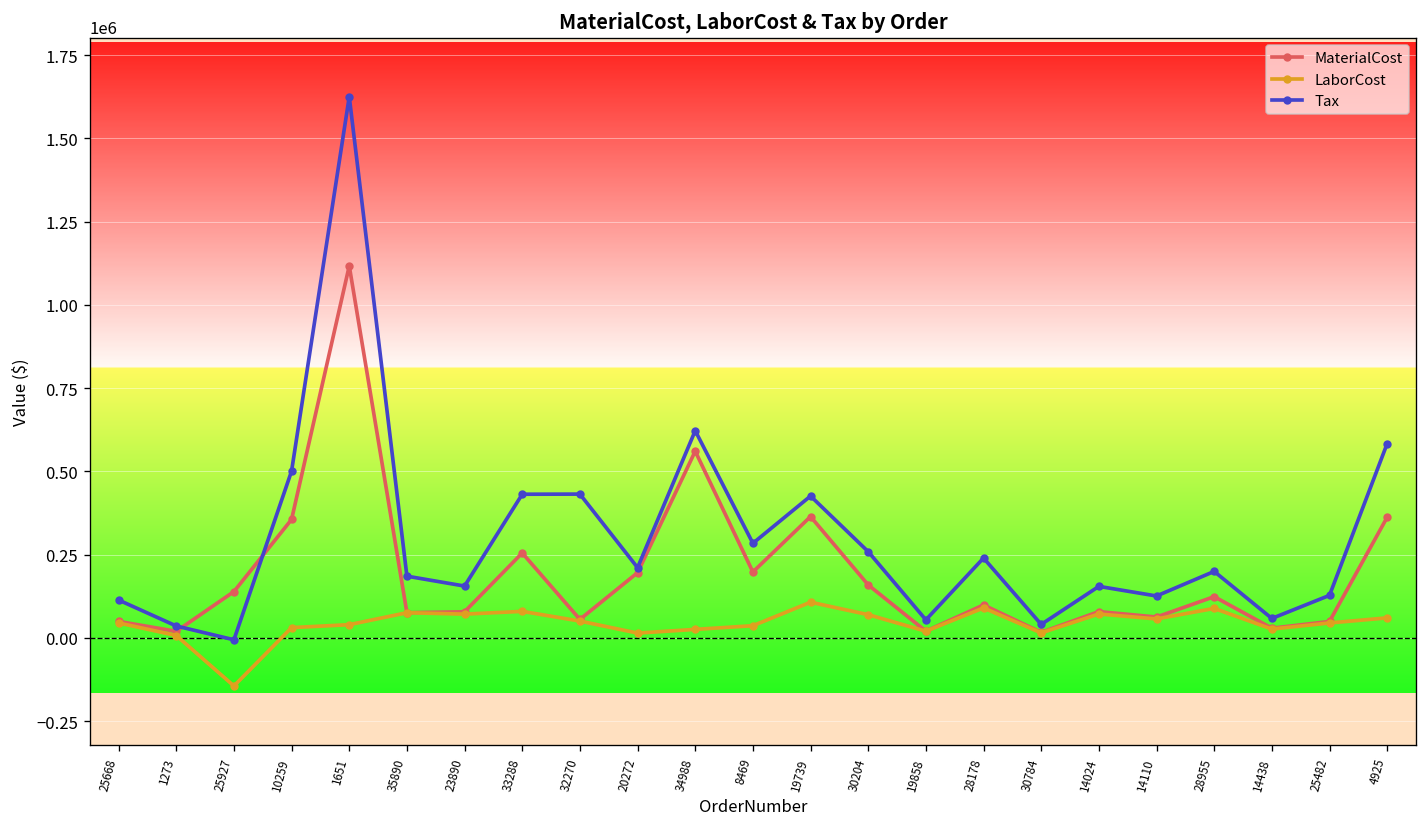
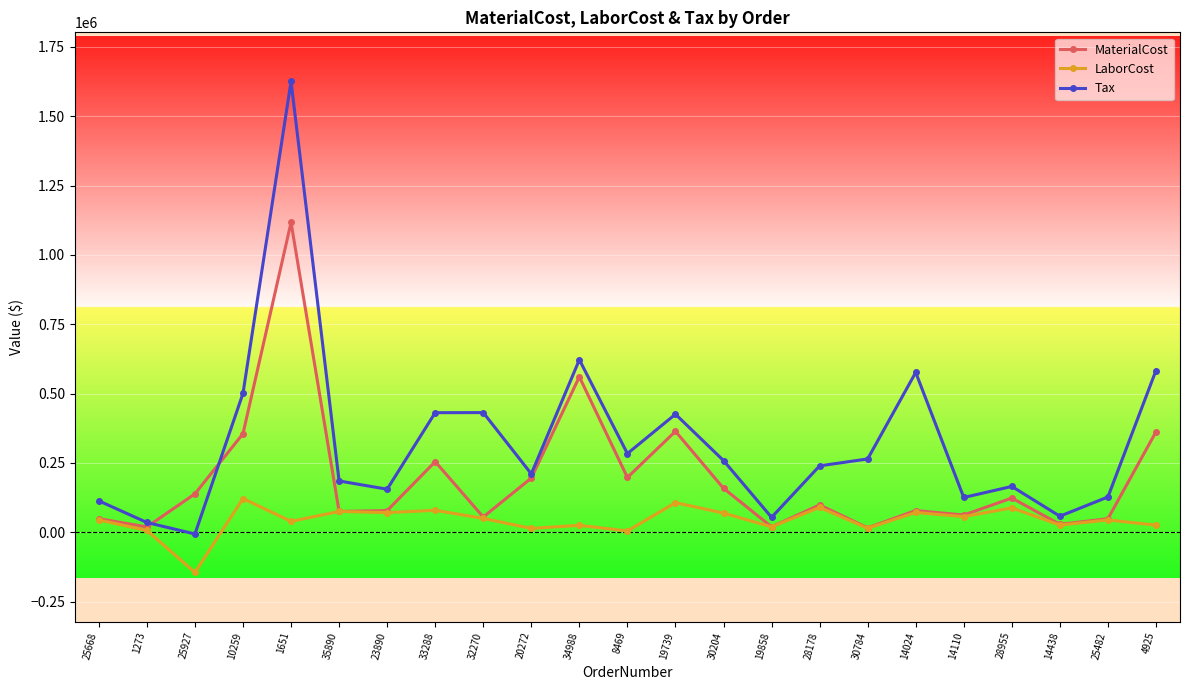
LaborCost, 10259: 30000 -> 120000
LaborCost, 8469: 40000 -> 10000
Tax, 30784: 40000 -> 260000
Tax, 14024: 150000 -> 580000
Tax, 28955: 200000 -> 170000
LaborCost, 4925: 60000 -> 30000
